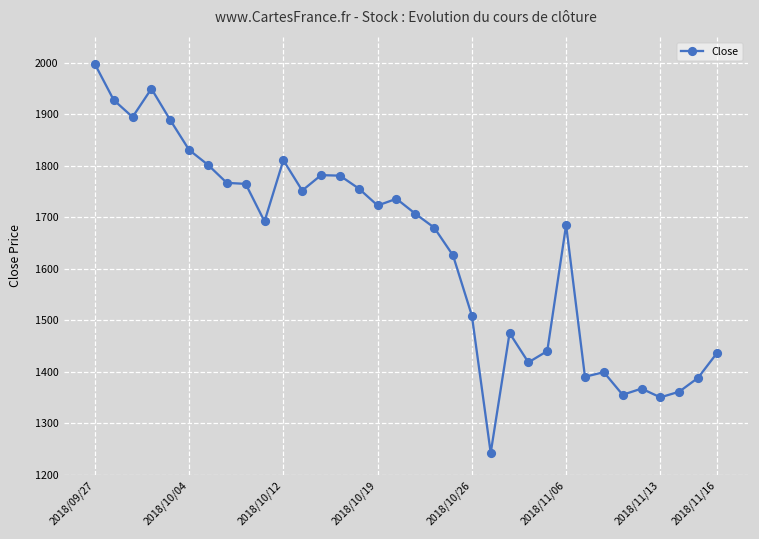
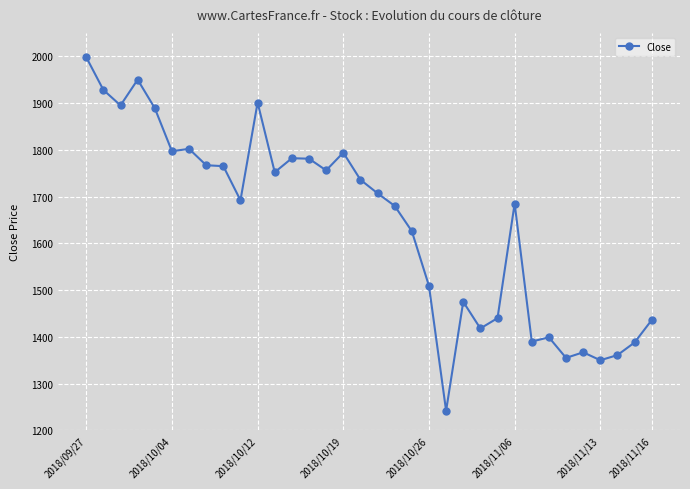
2018/10/04: 1830 -> 1800
2018/10/12: 1810 -> 1900
2018/10/19: 1720 -> 1790
